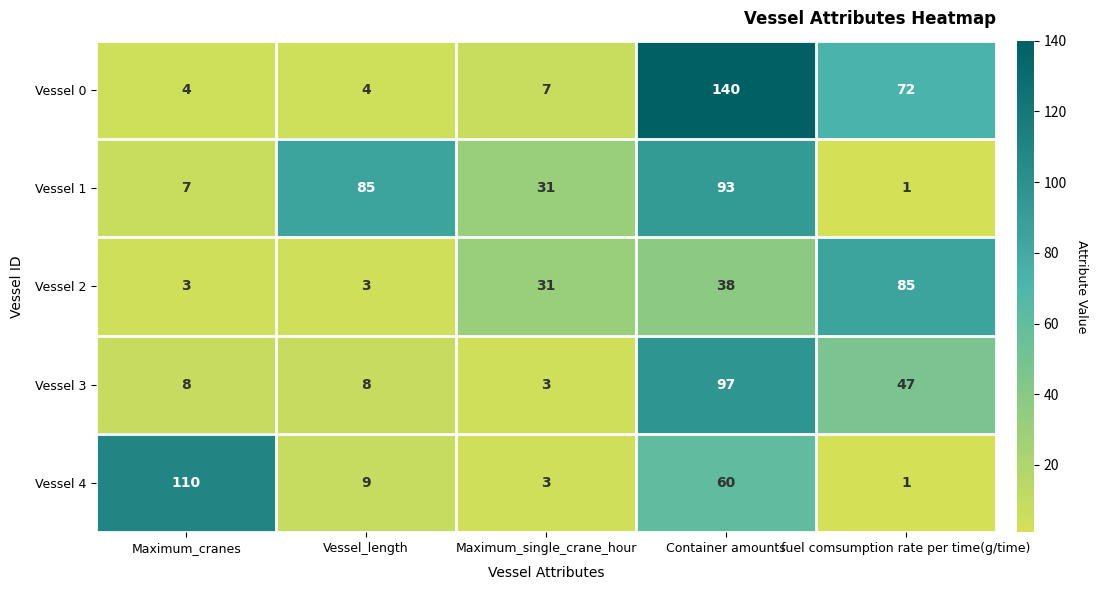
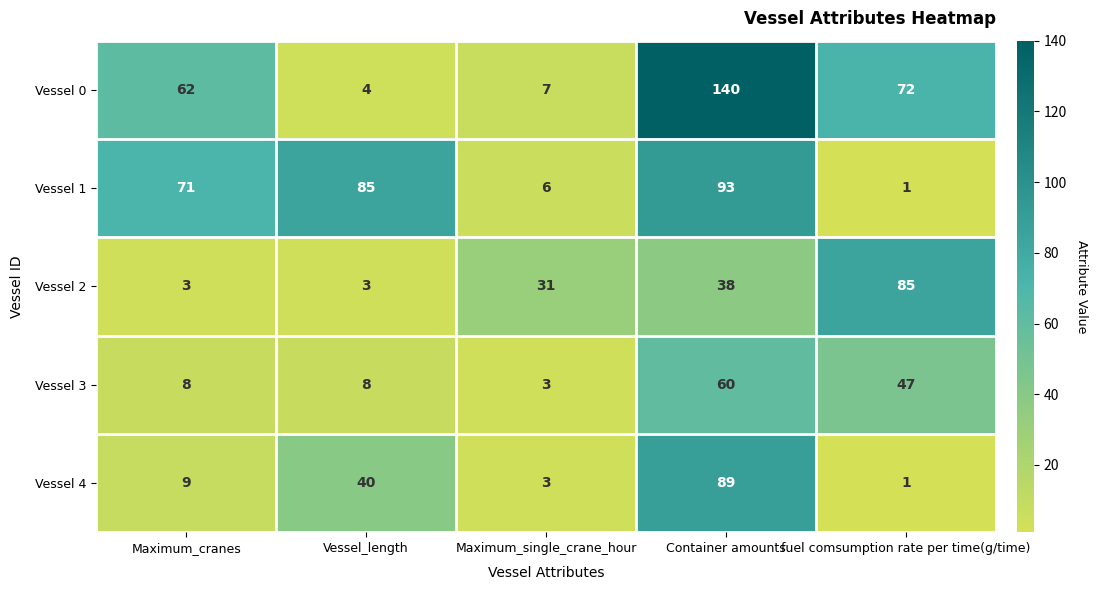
Vessel 0, Maximum_cranes: 4 -> 62
Vessel 1, Maximum_cranes: 7 -> 71
Vessel 1, Maximum_single_crane_hour: 31 -> 6
Vessel 3, Container amounts: 97 -> 60
Vessel 4, Maximum_cranes: 110 -> 9
Vessel 4, Vessel_length: 9 -> 40
Vessel 4, Container amounts: 60 -> 89
